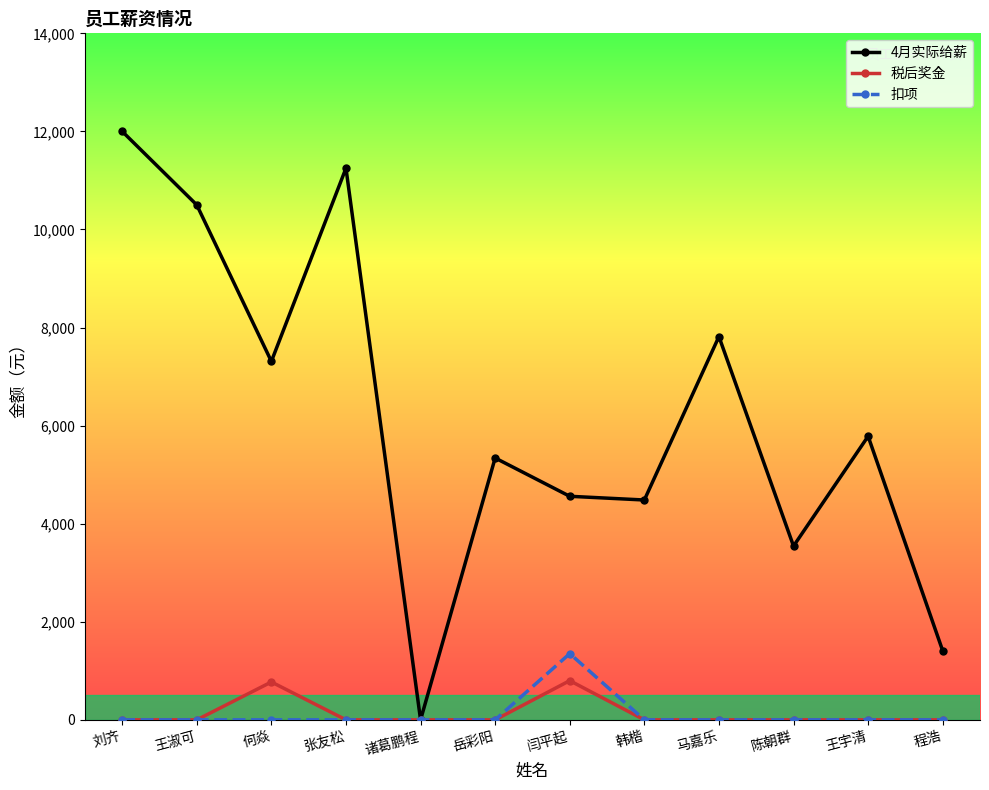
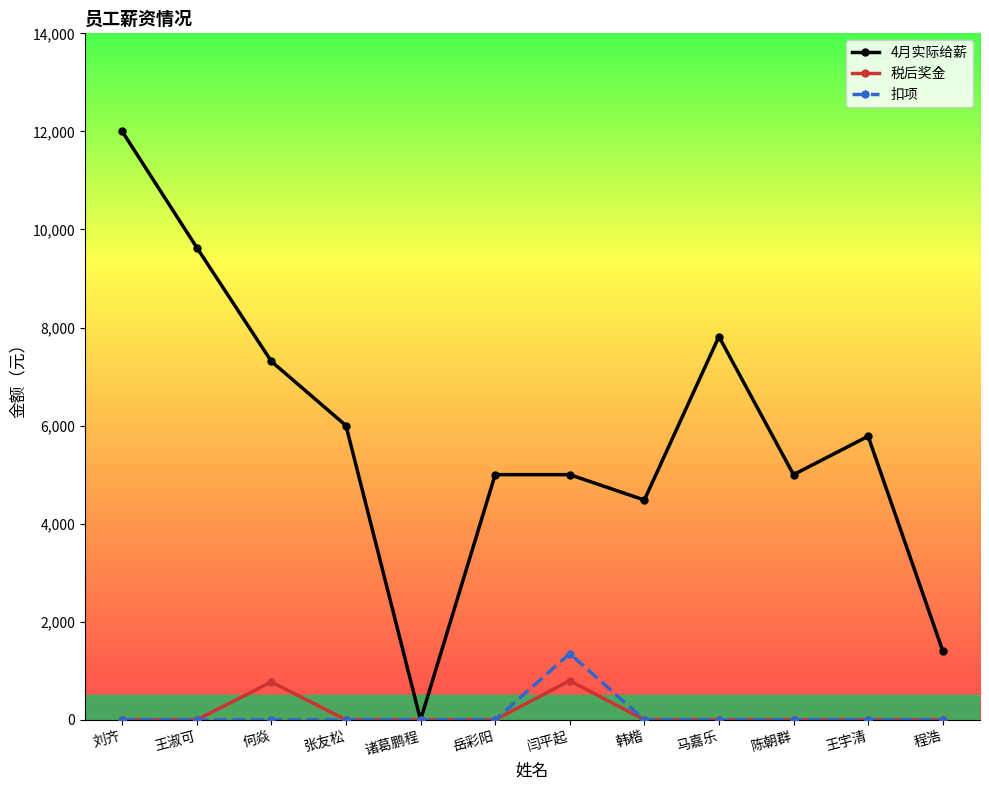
4月实际给薪, 王淑可: 10,500 -> 9,600
4月实际给薪, 张友松: 11,300 -> 6,000
4月实际给薪, 岳彩阳: 5,300 -> 5,000
4月实际给薪, 闫平起: 4,600 -> 5,000
4月实际给薪, 陈朝群: 3,500 -> 5,000
